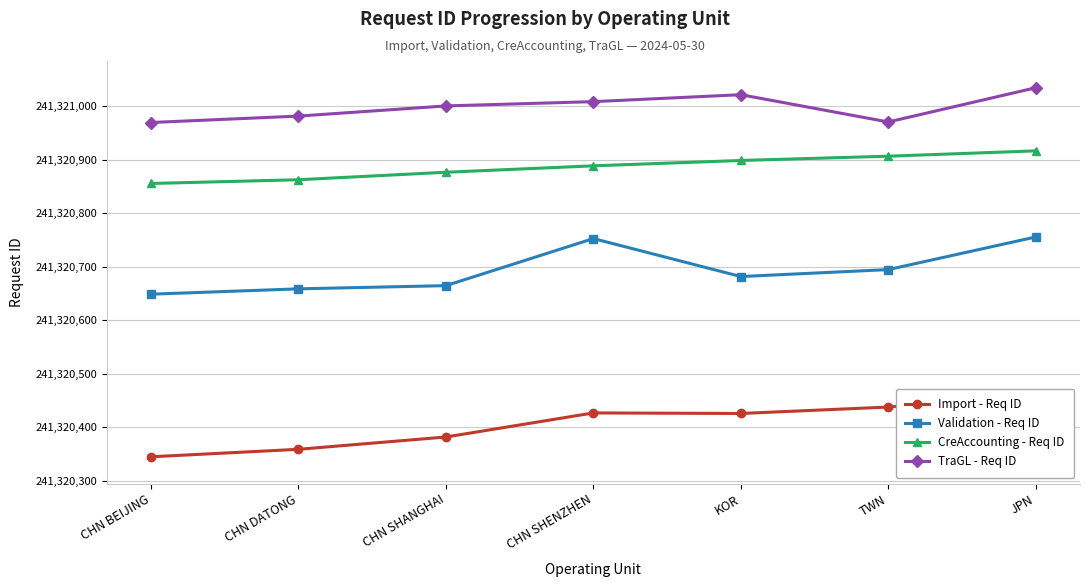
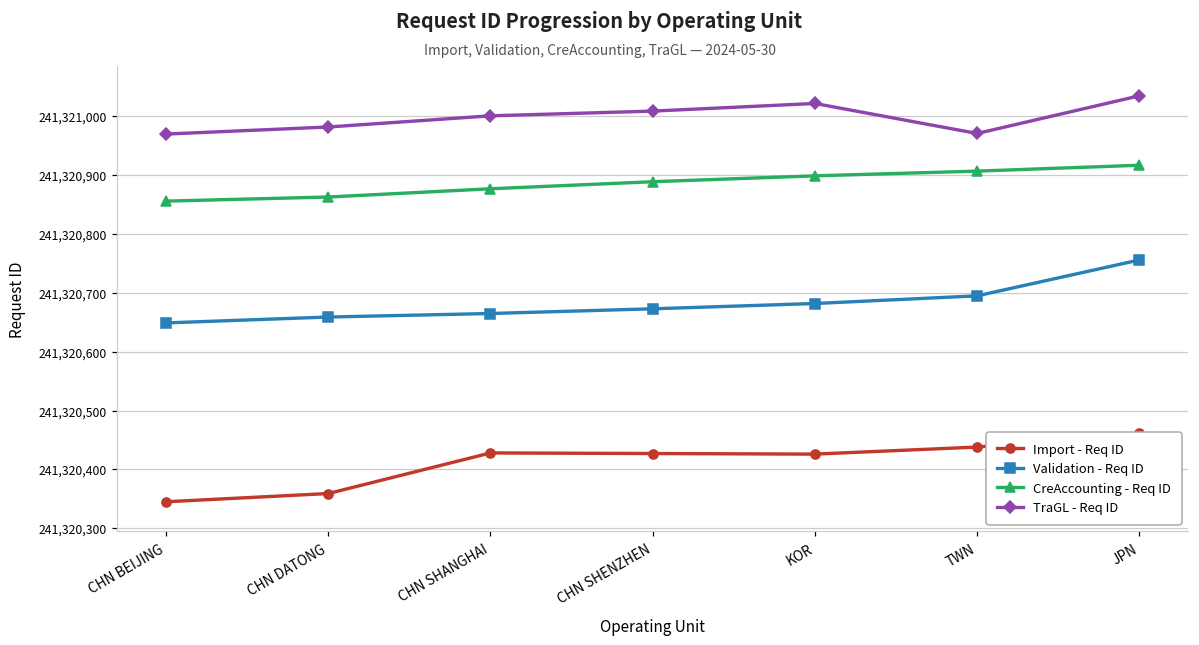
Import - Req ID, CHN SHANGHAI: 241,320,380 -> 241,320,430
Validation - Req ID, CHN SHENZHEN: 241,320,750 -> 241,320,670
